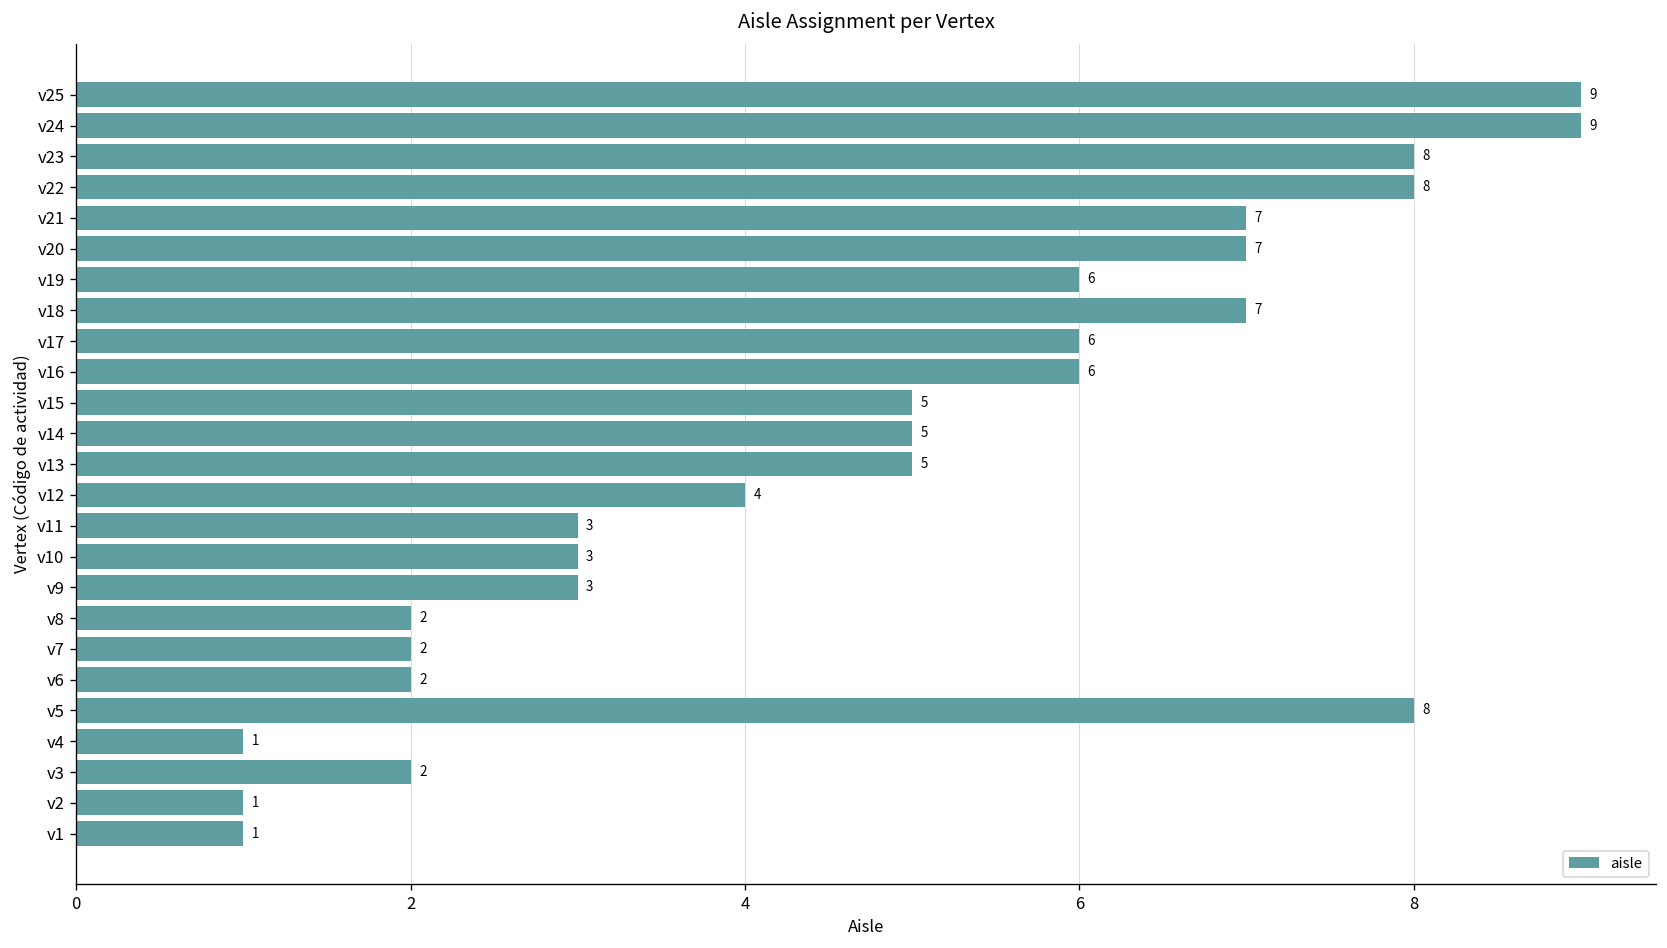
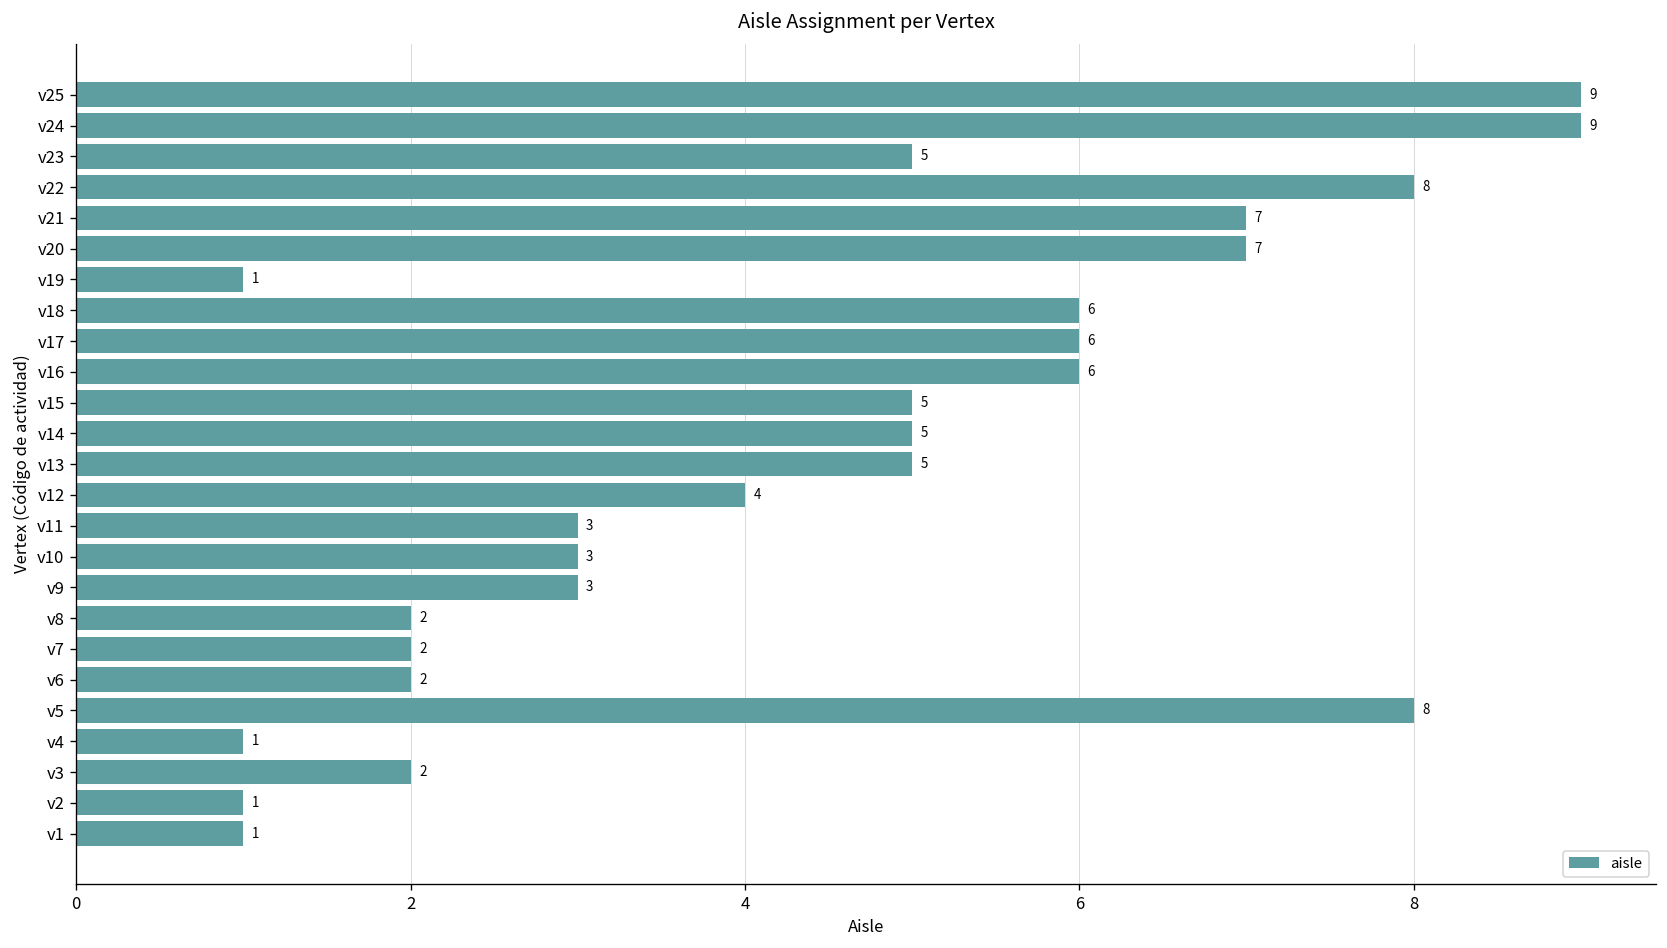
v23: 8 -> 5
v19: 6 -> 1
v18: 7 -> 6
